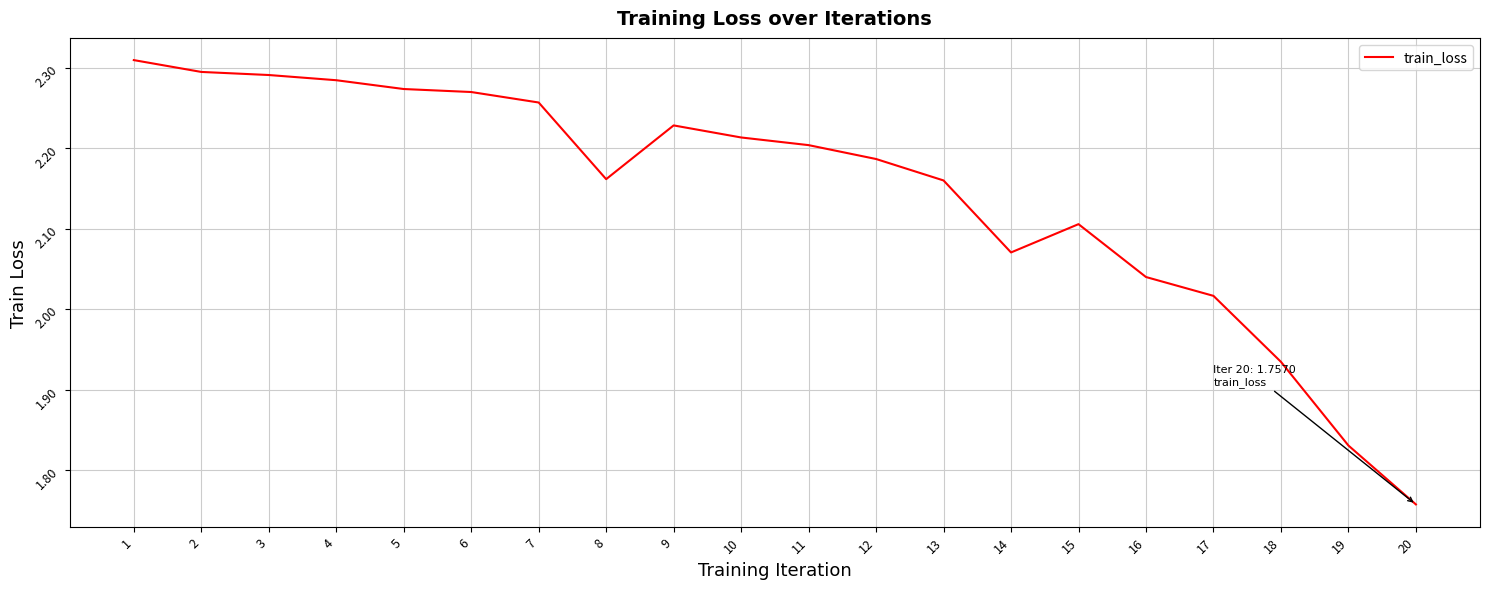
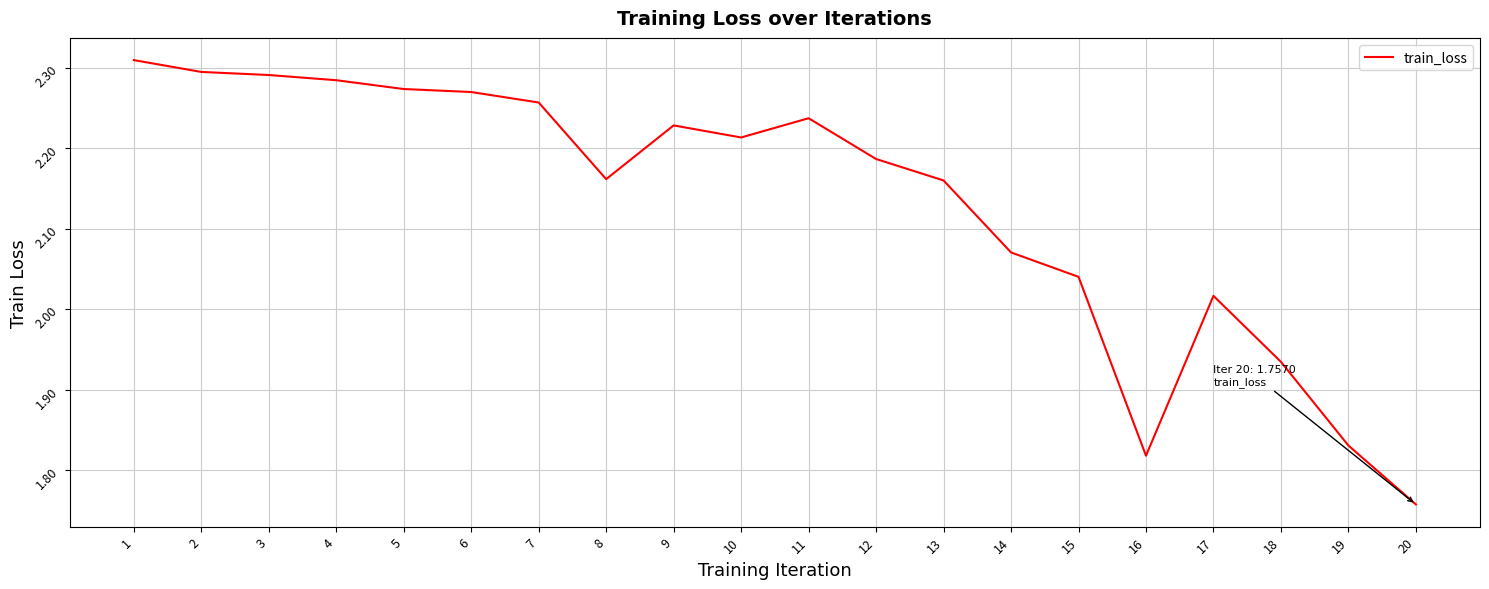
11: 2.20 -> 2.24
15: 2.11 -> 2.04
16: 2.04 -> 1.82
